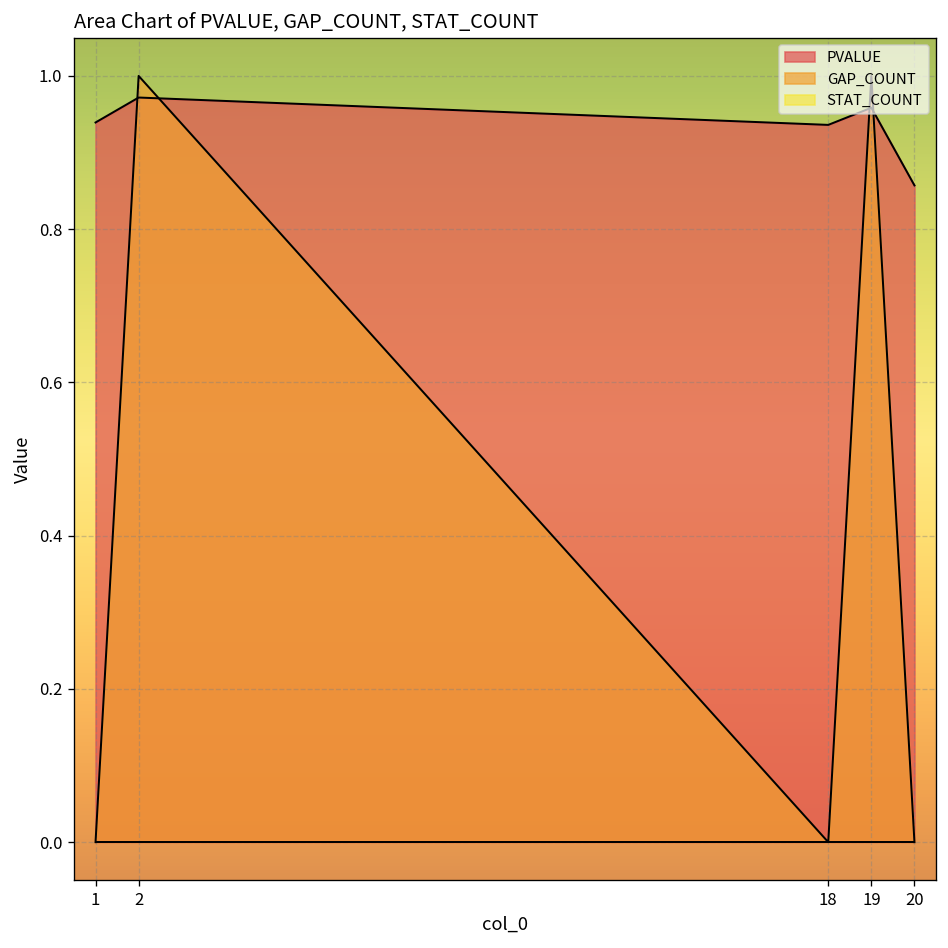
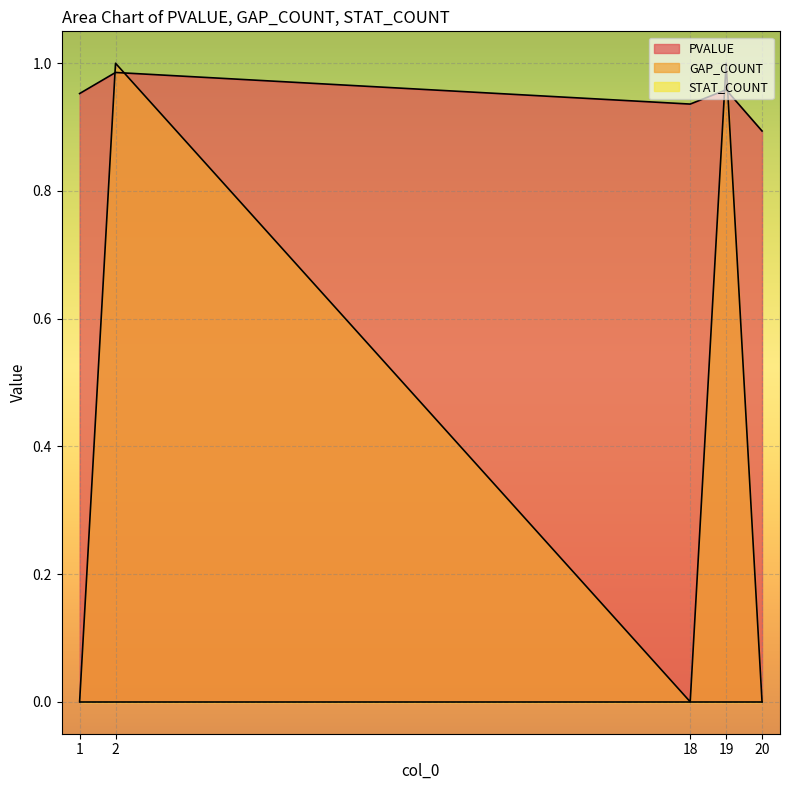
PVALUE, 1: 0.94 -> 0.95
PVALUE, 2: 0.97 -> 0.99
PVALUE, 20: 0.86 -> 0.89
